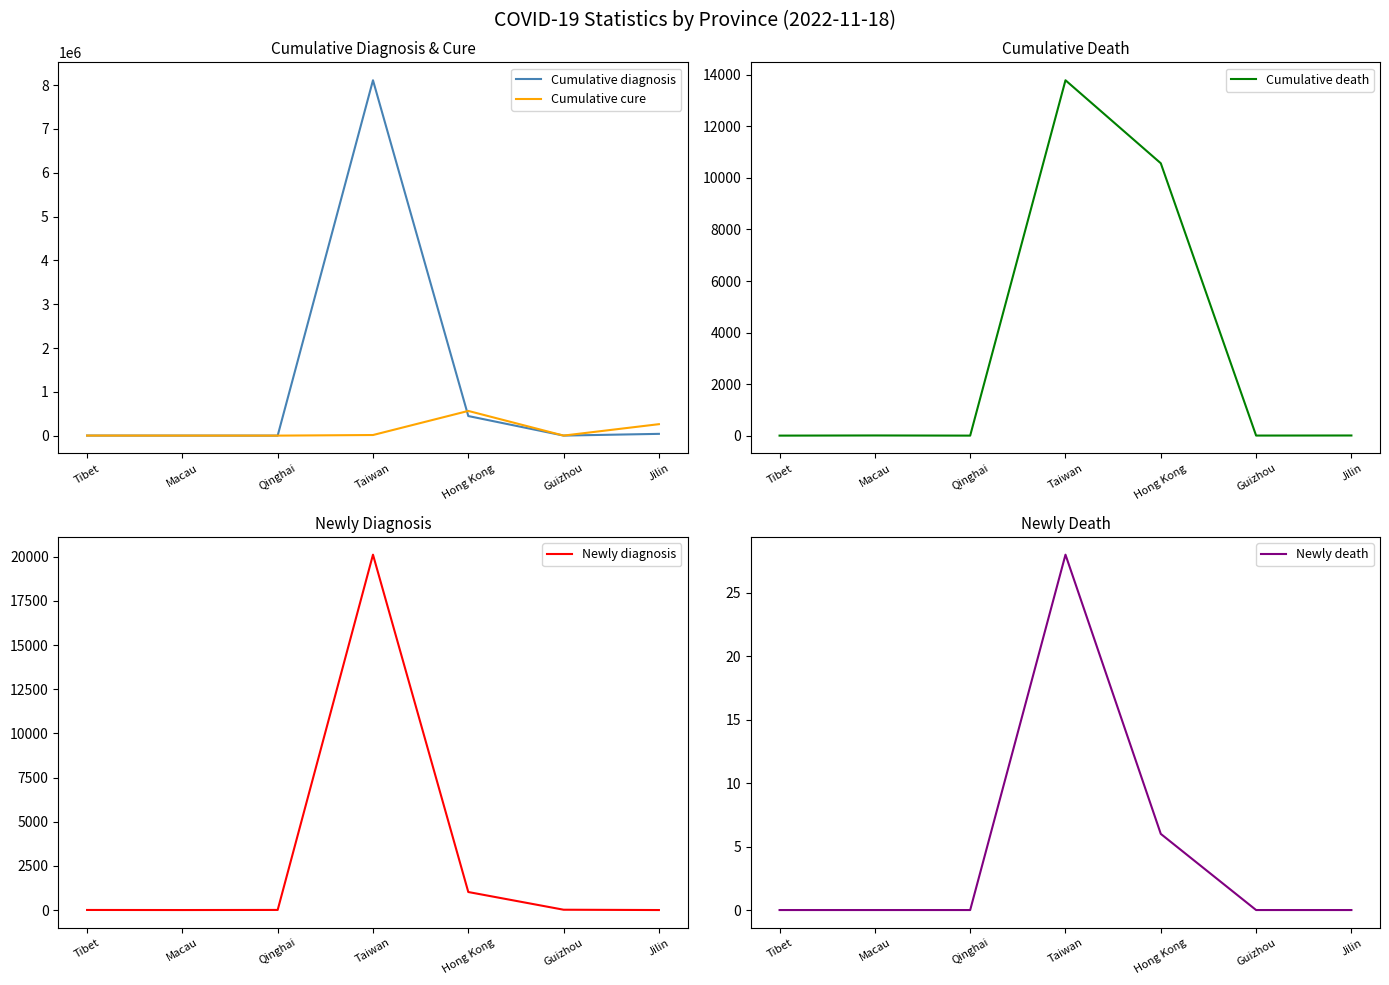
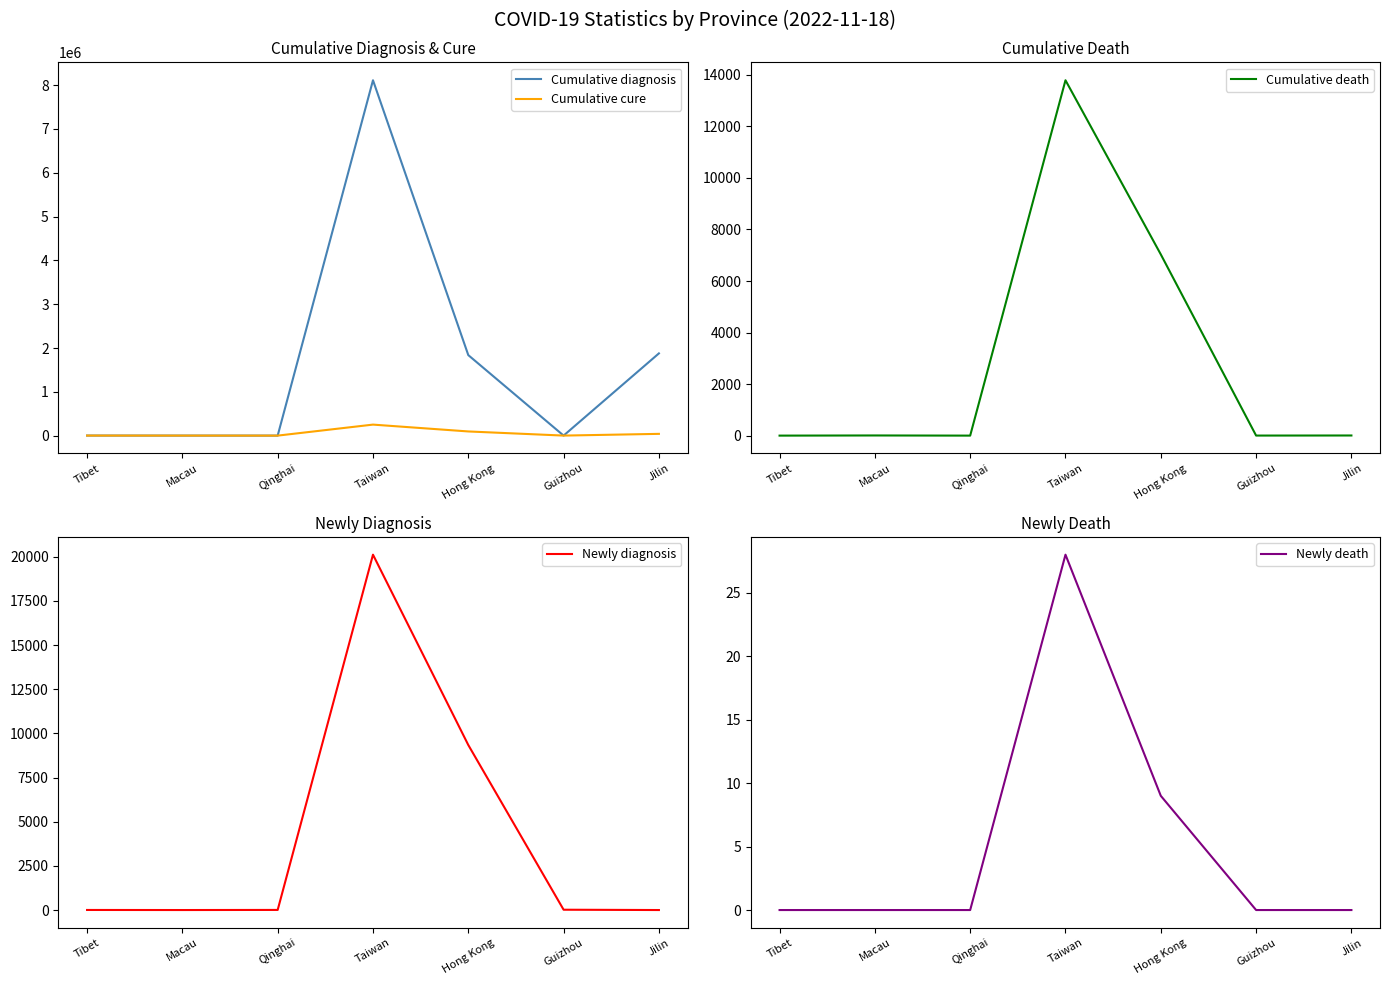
Cumulative Diagnosis & Cure, Cumulative cure, Taiwan: 0 -> 300000
Cumulative Diagnosis & Cure, Cumulative diagnosis, Hong Kong: 400000 -> 1800000
Cumulative Diagnosis & Cure, Cumulative cure, Hong Kong: 600000 -> 100000
Cumulative Diagnosis & Cure, Cumulative diagnosis, Jilin: 0 -> 1900000
Cumulative Diagnosis & Cure, Cumulative cure, Jilin: 300000 -> 0
Cumulative Death, Hong Kong: 10600 -> 7000
Newly Diagnosis, Hong Kong: 1000 -> 9300
Newly Death, Hong Kong: 6 -> 9
